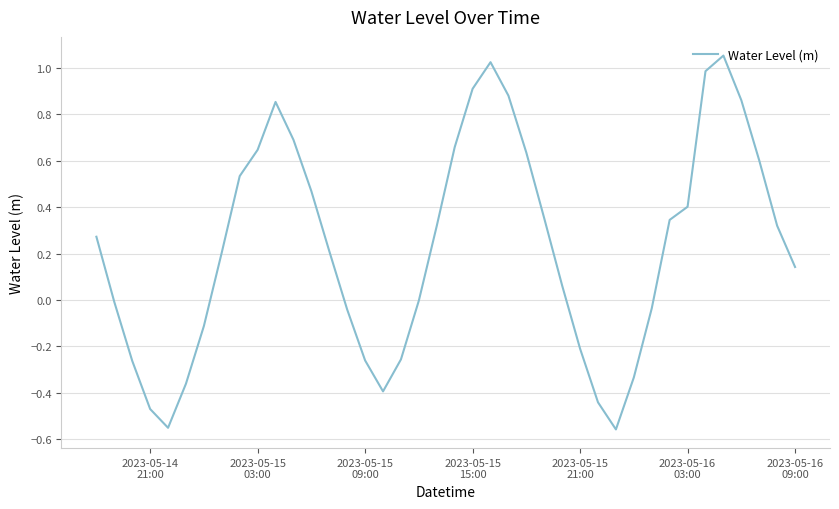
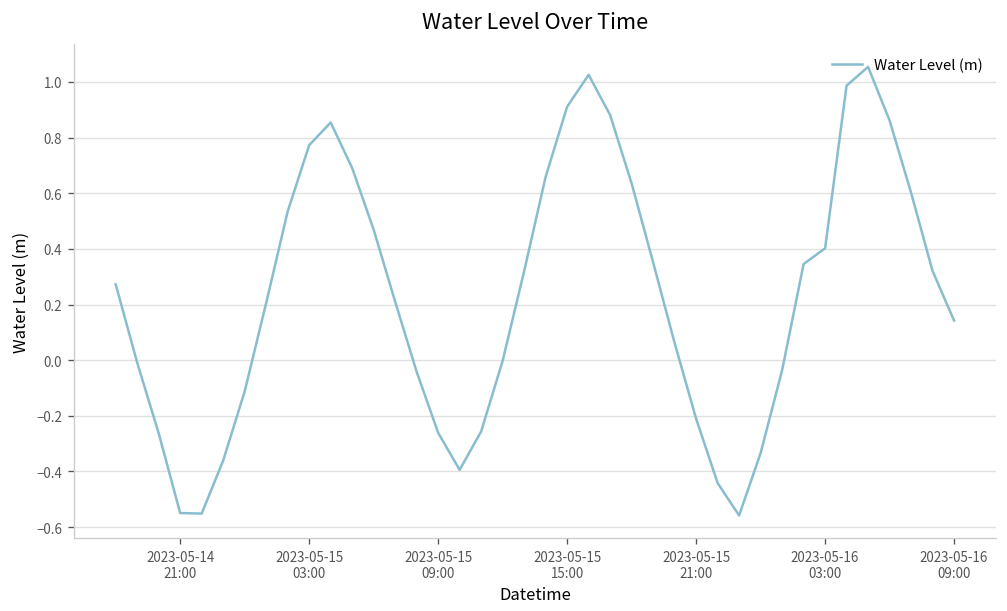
2023-05-14 21:00: -0.47 -> -0.55
2023-05-15 03:00: 0.65 -> 0.77
